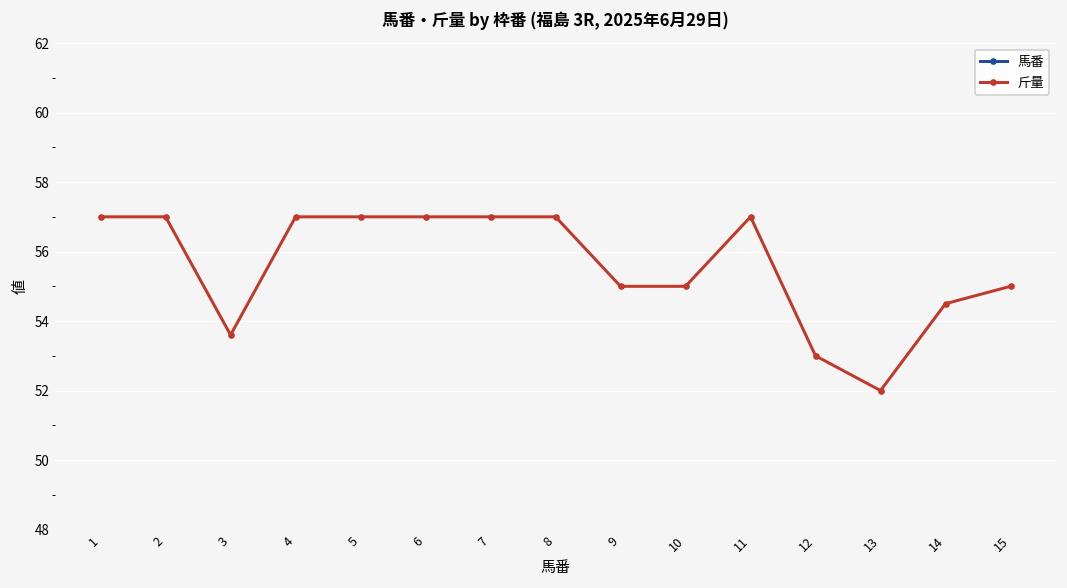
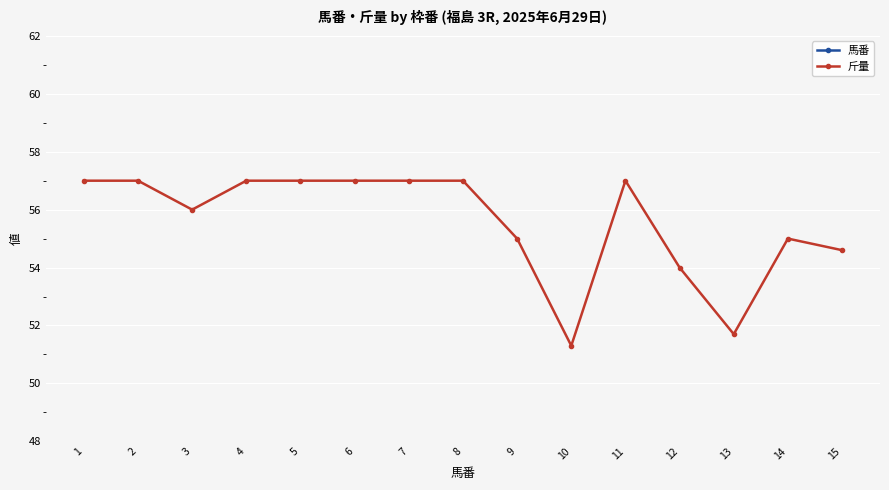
斤量, 3: 53.6 -> 56.0
斤量, 10: 55.0 -> 51.3
斤量, 12: 53 -> 54
斤量, 13: 52.0 -> 51.7
斤量, 14: 54.5 -> 55.0
斤量, 15: 55.0 -> 54.6
